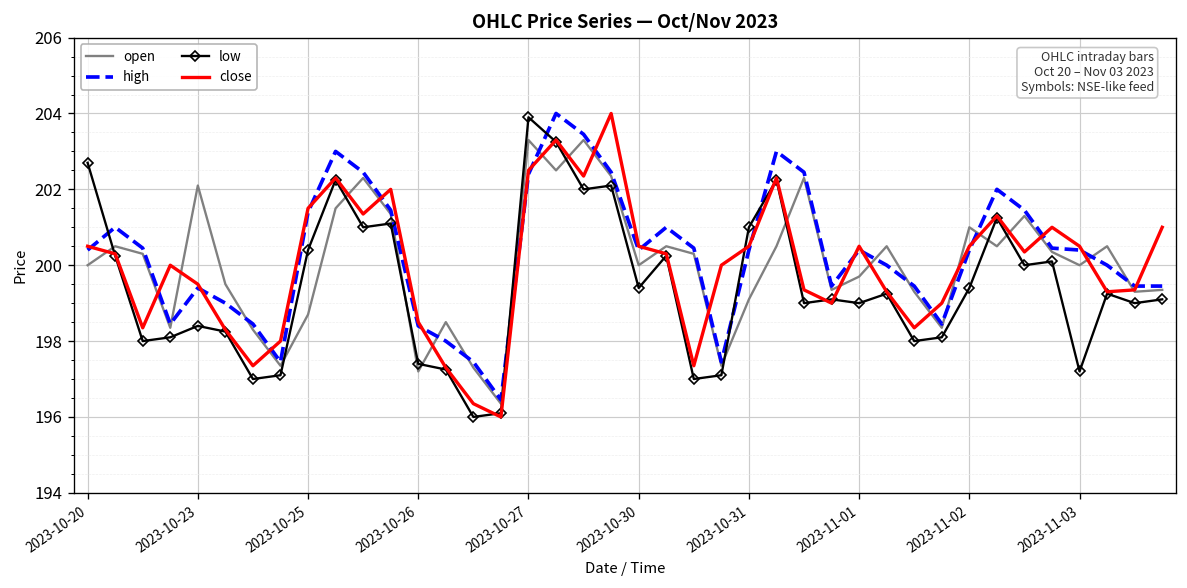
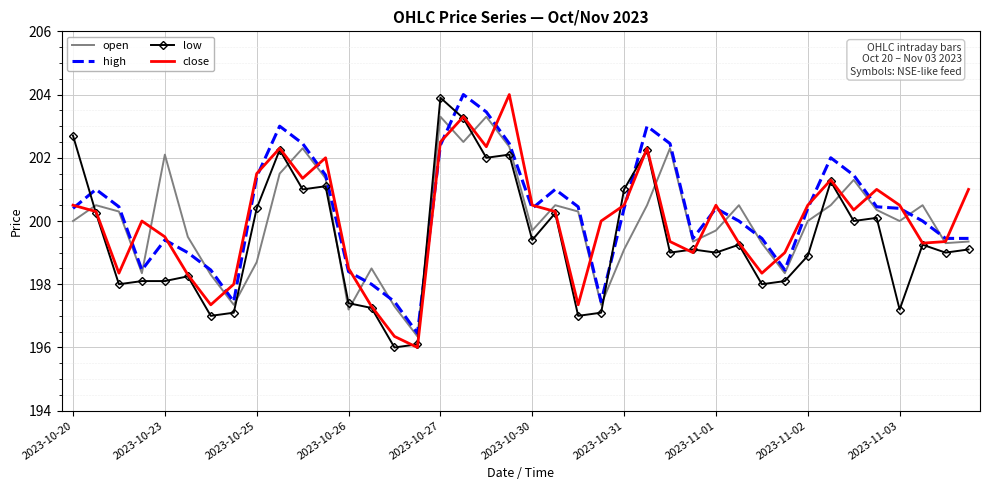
low, 2023-10-23: 198.4 -> 198.1
open, 2023-10-30: 200.0 -> 199.7
open, 2023-11-02: 201 -> 200
low, 2023-11-02: 199.4 -> 198.9
